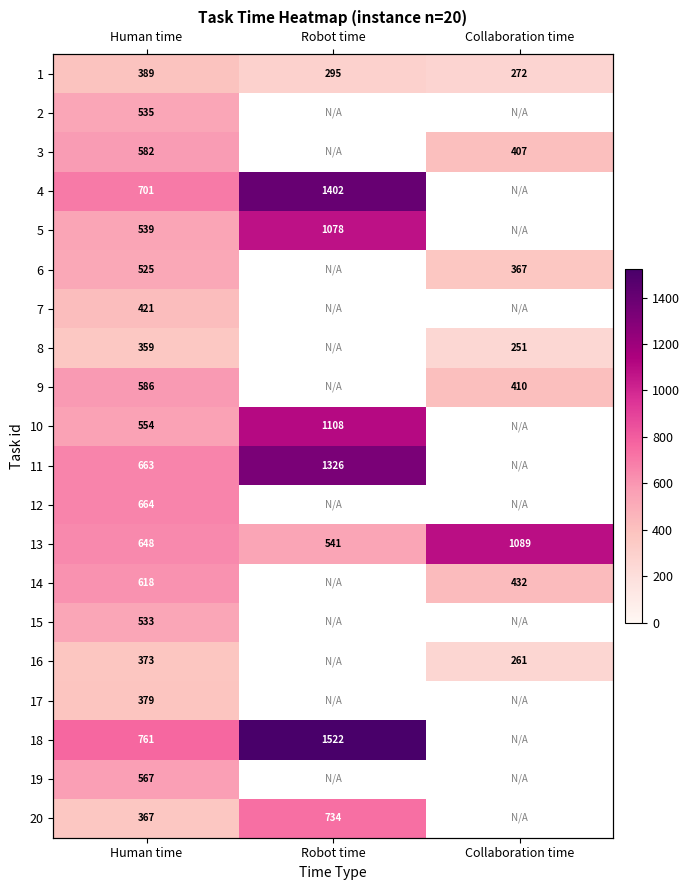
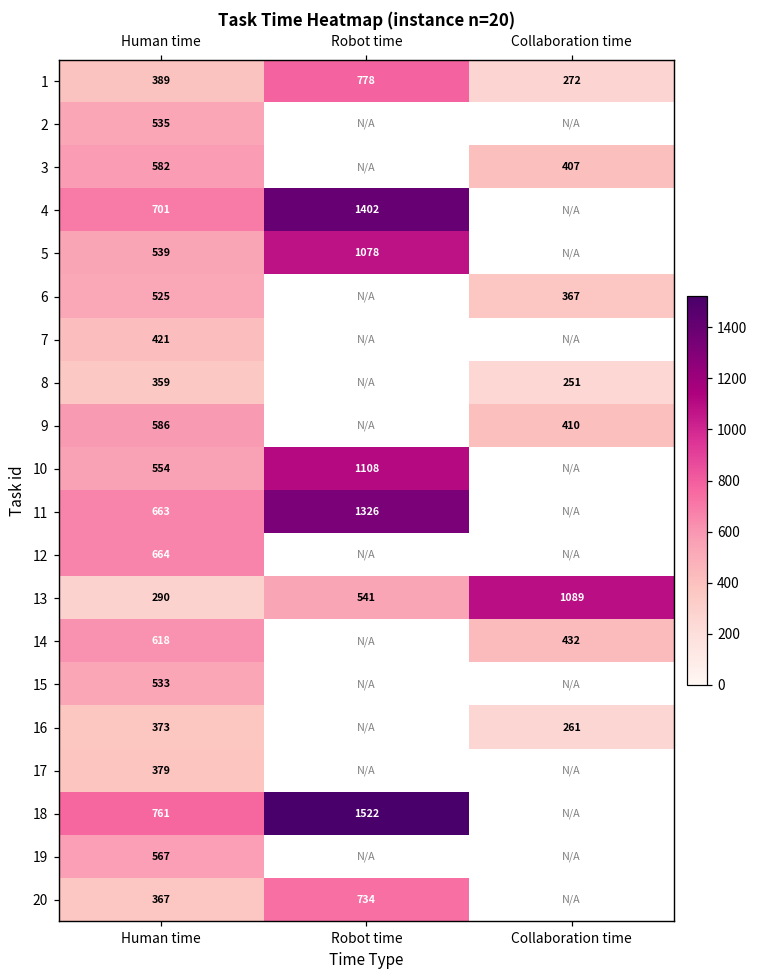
1, Robot time: 295 -> 778
13, Human time: 648 -> 290
